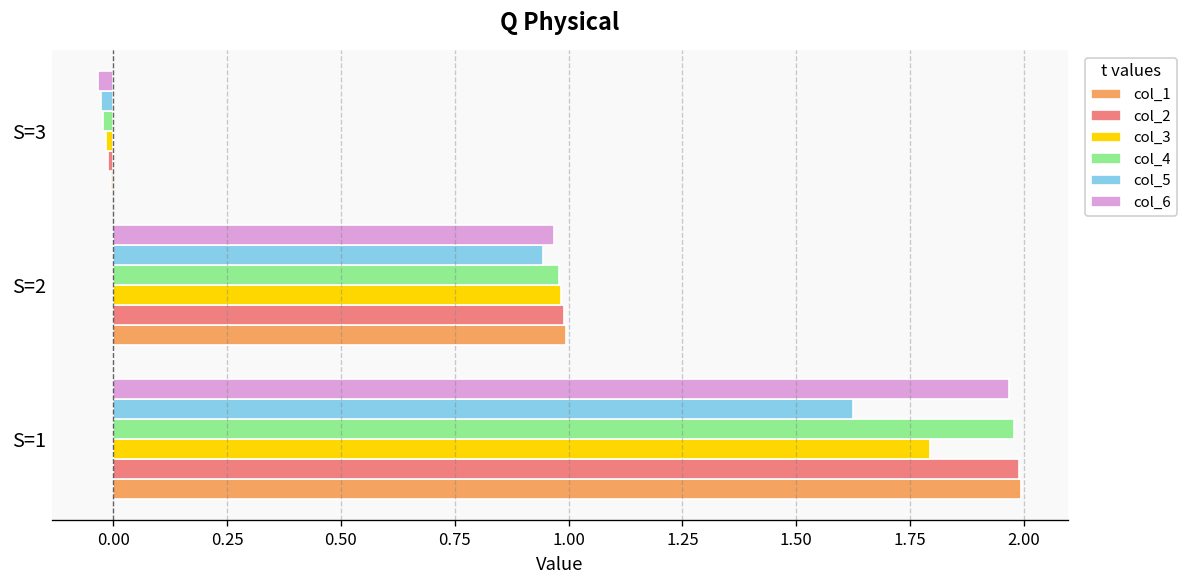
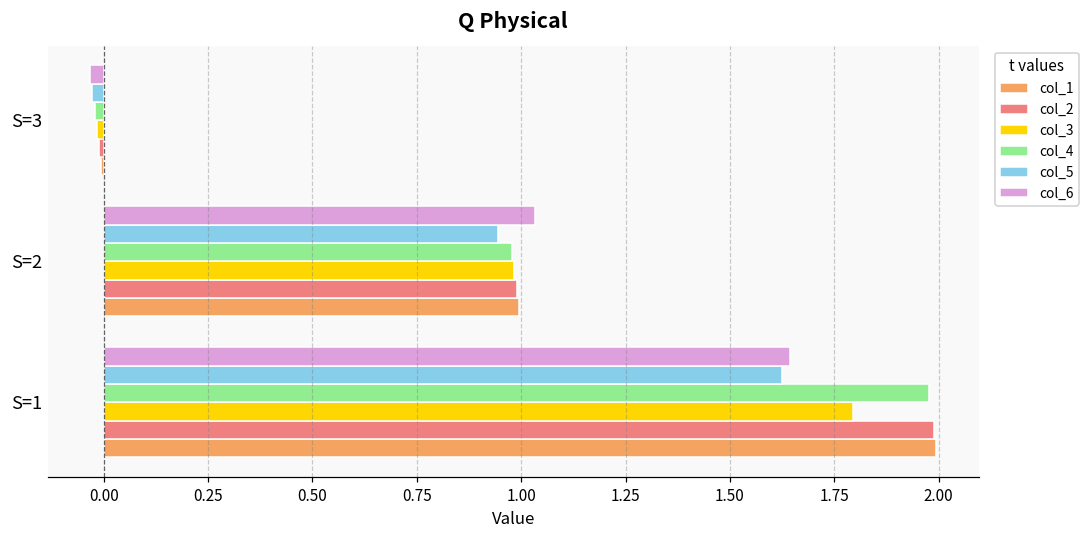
col_6, S=2: 0.97 -> 1.03
col_6, S=1: 1.97 -> 1.64
